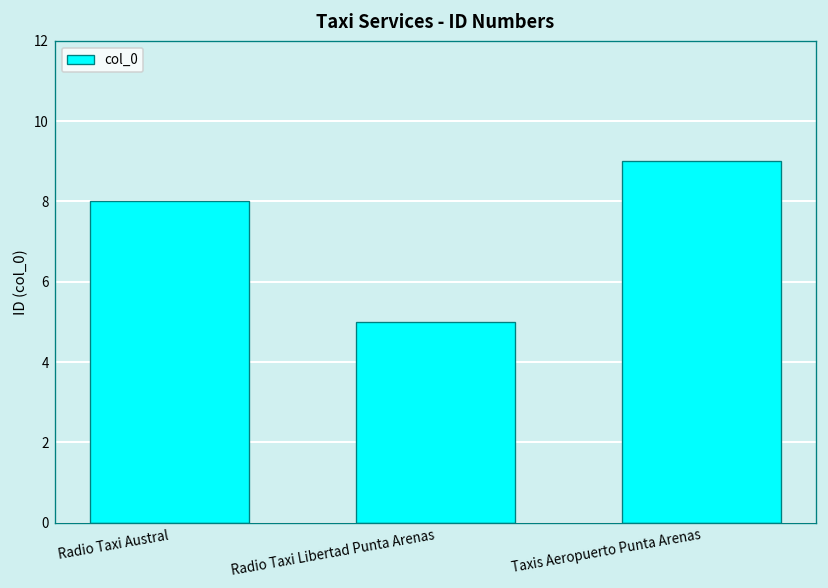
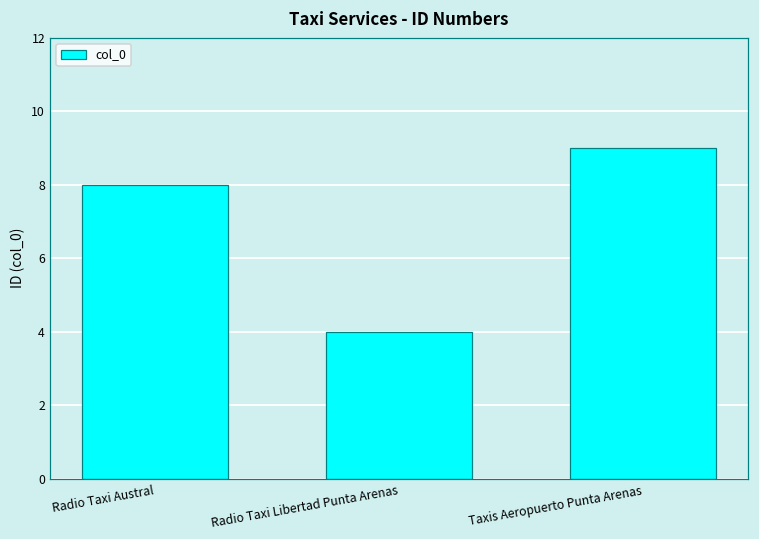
Radio Taxi Libertad Punta Arenas: 5 -> 4
